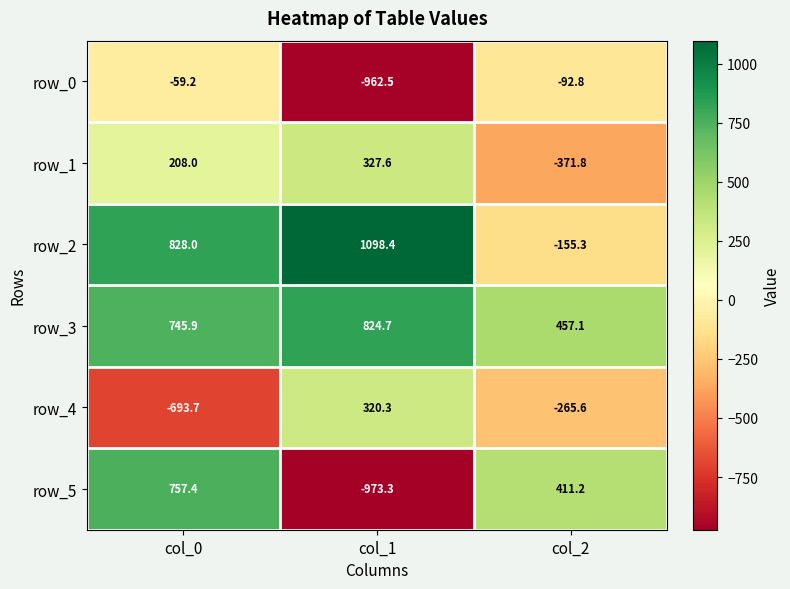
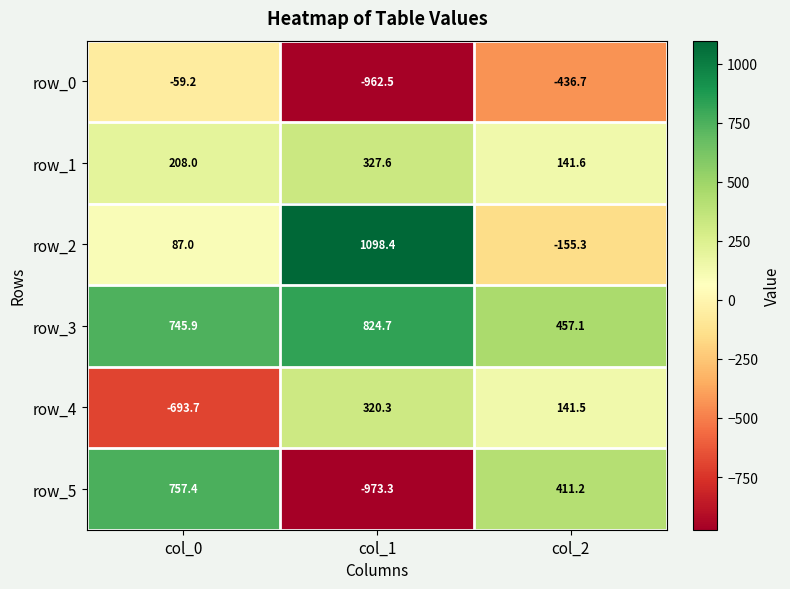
row_0, col_2: -92.8 -> -436.7
row_1, col_2: -371.8 -> 141.6
row_2, col_0: 828.0 -> 87.0
row_4, col_2: -265.6 -> 141.5
